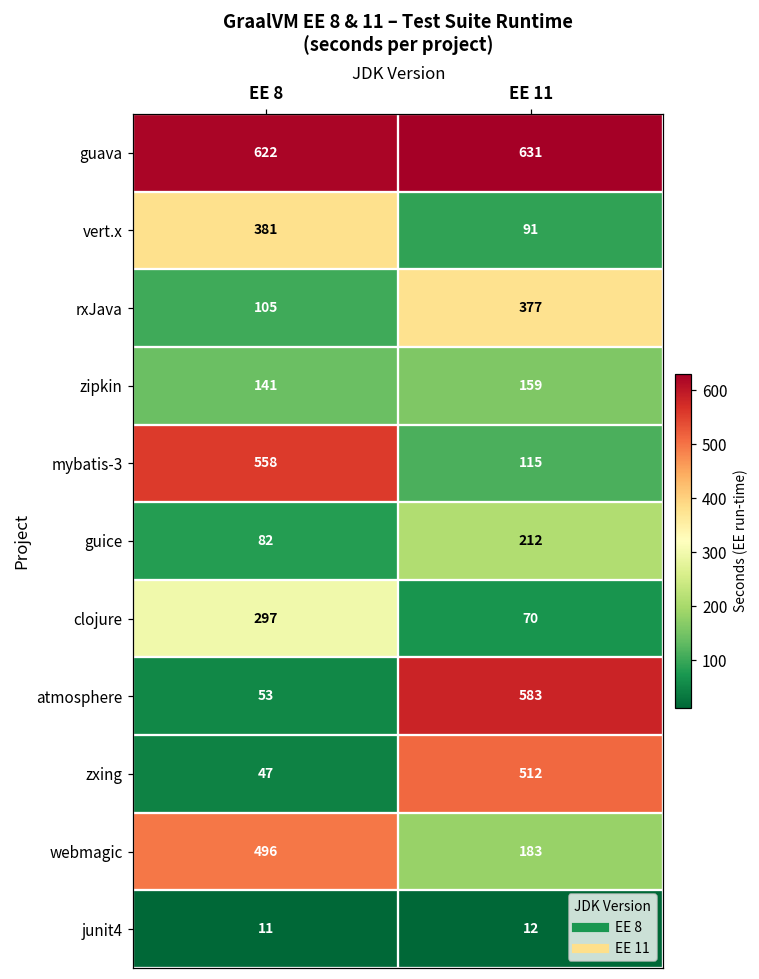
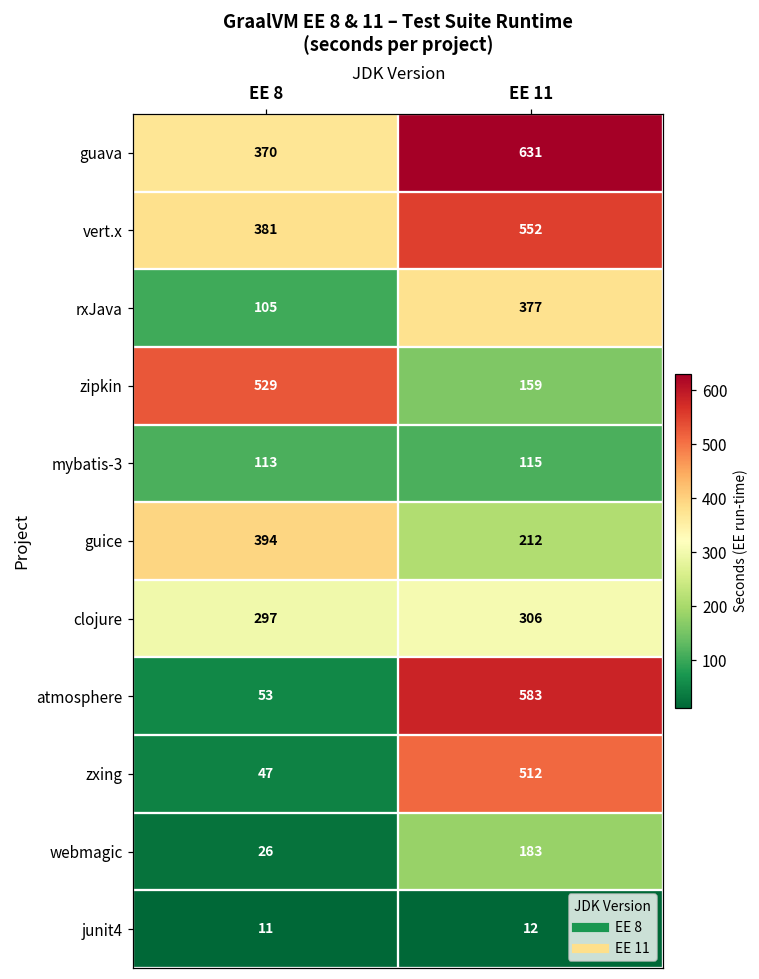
guava, EE 8: 622 -> 370
vert.x, EE 11: 91 -> 552
zipkin, EE 8: 141 -> 529
mybatis-3, EE 8: 558 -> 113
guice, EE 8: 82 -> 394
clojure, EE 11: 70 -> 306
webmagic, EE 8: 496 -> 26
